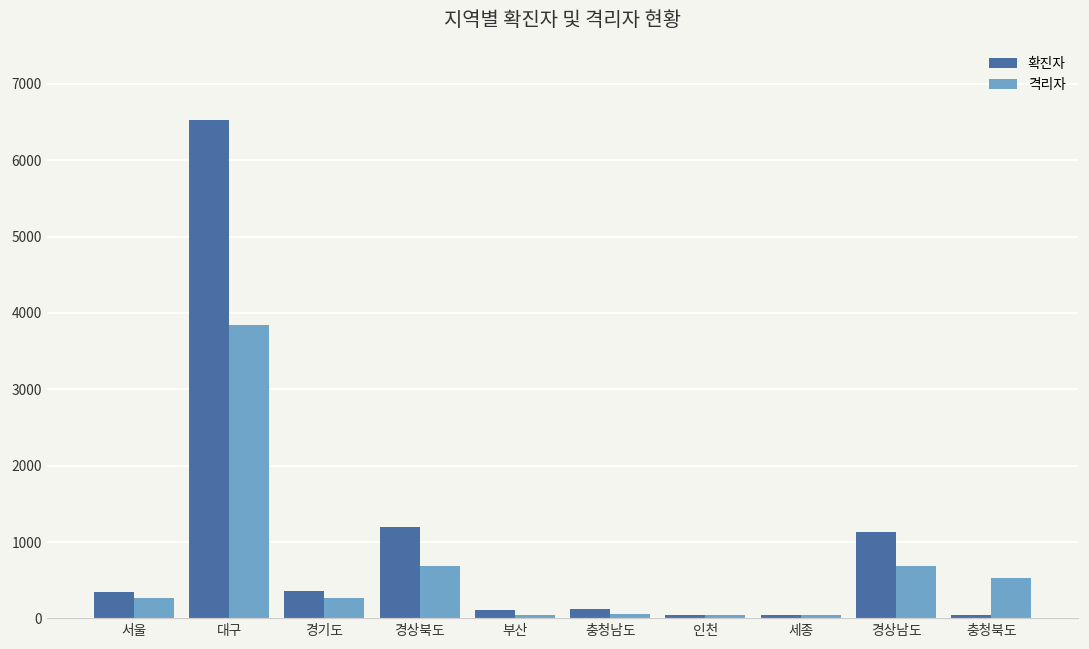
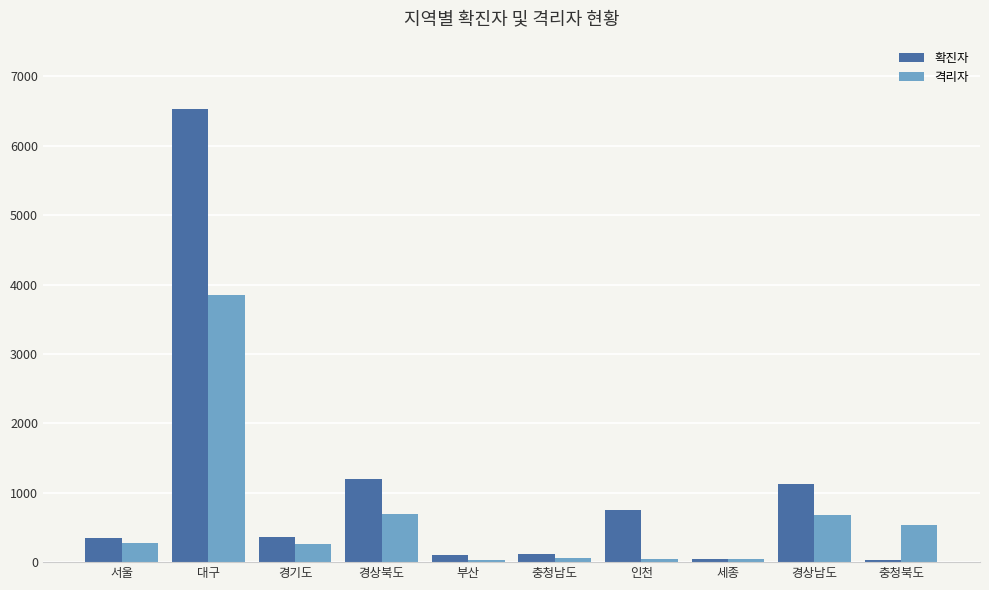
확진자, 인천: 0 -> 800
